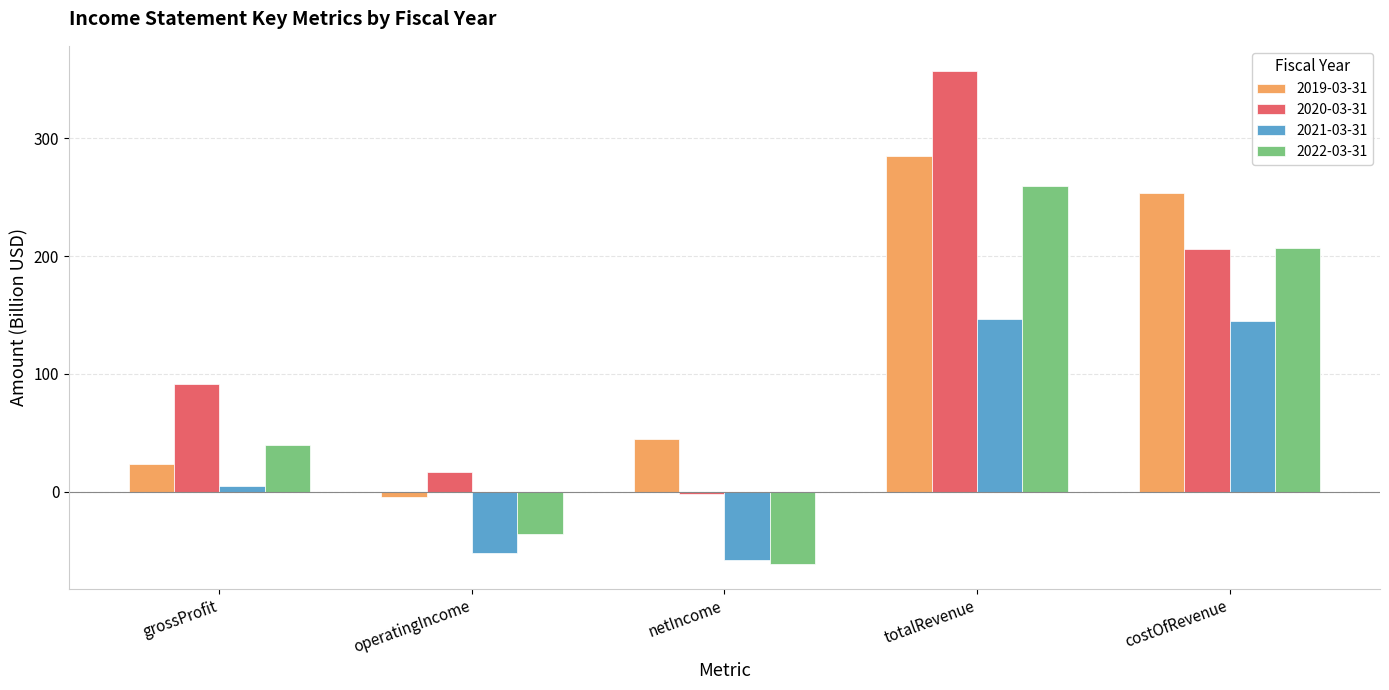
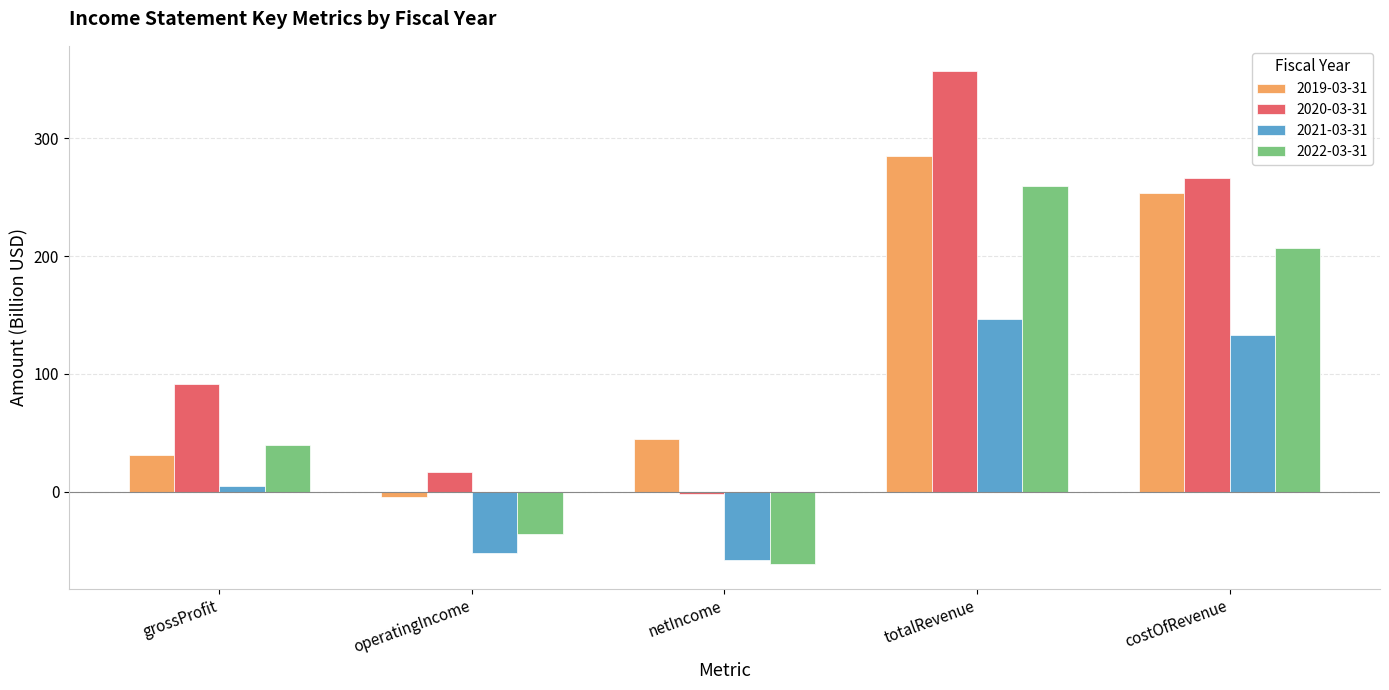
2019-03-31, grossProfit: 24 -> 31
2020-03-31, costOfRevenue: 206 -> 266
2021-03-31, costOfRevenue: 144 -> 133
